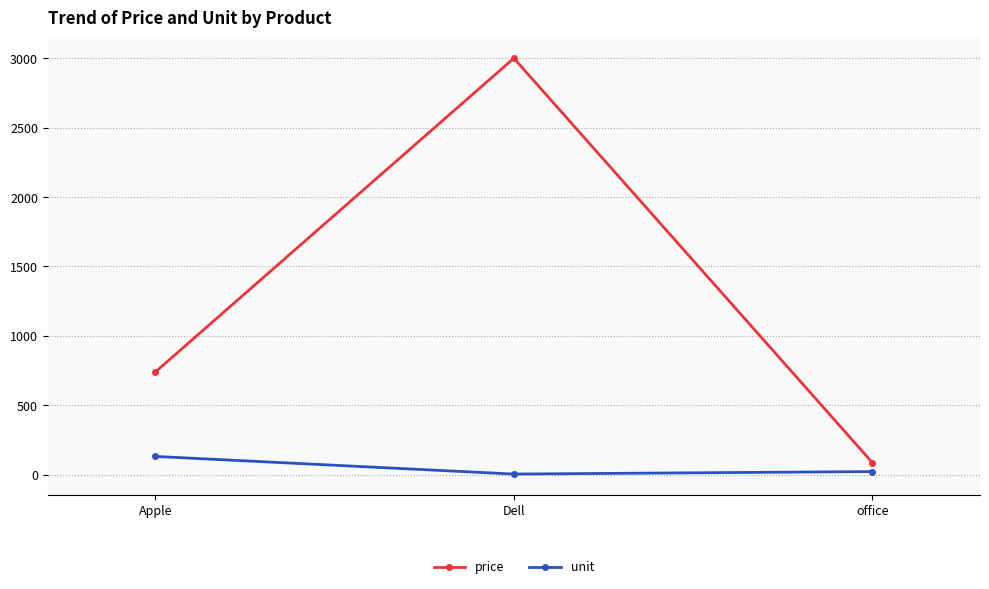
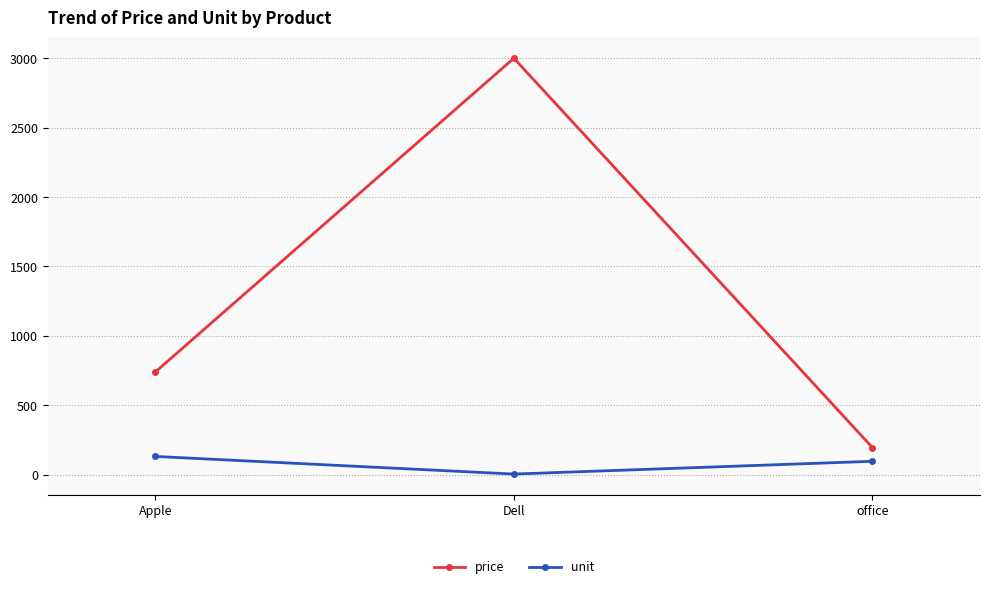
price, office: 90 -> 200
unit, office: 20 -> 100
